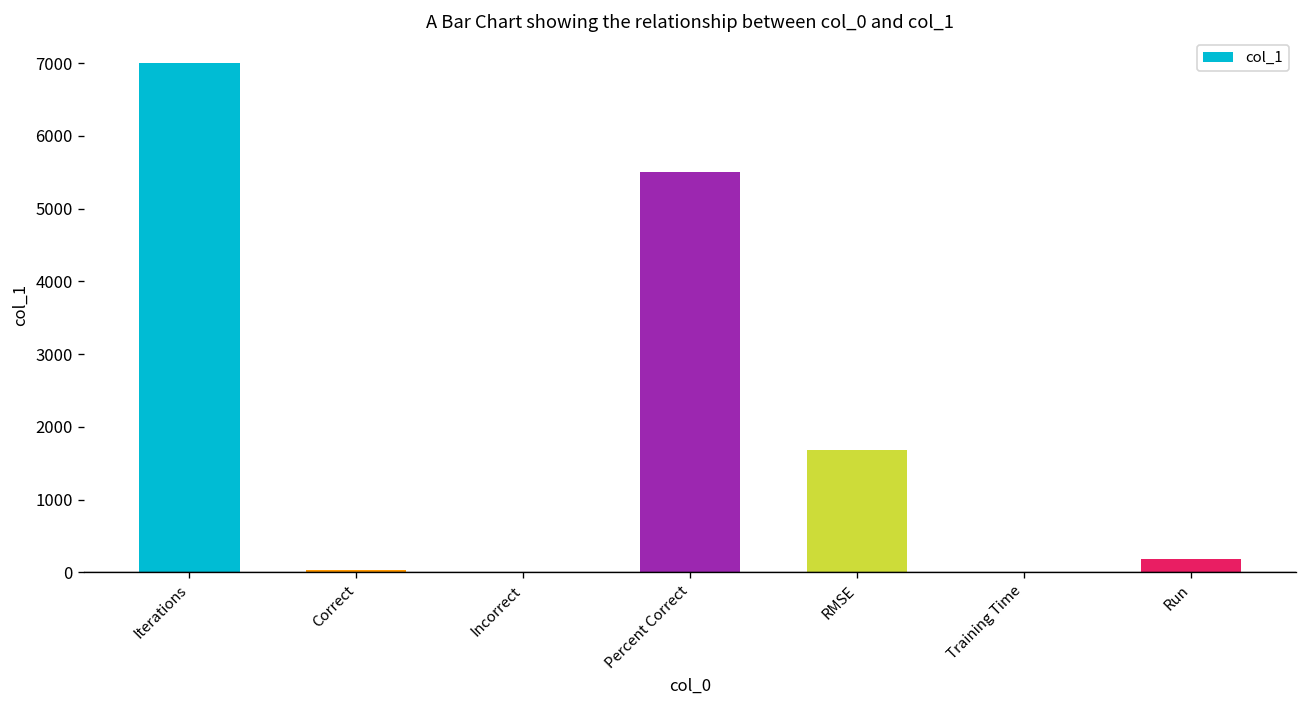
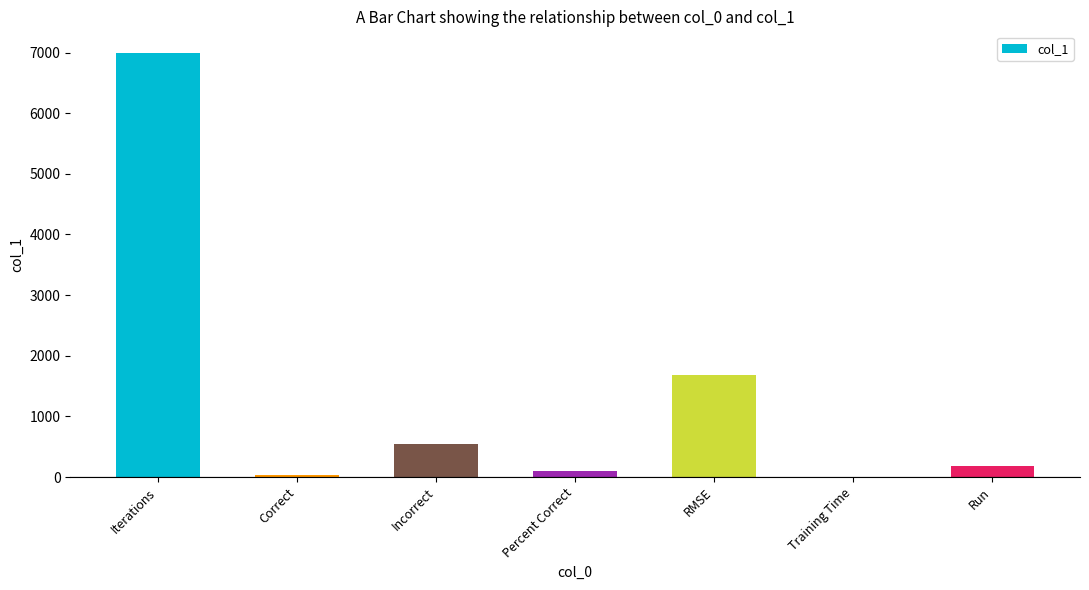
Incorrect: 0 -> 500
Percent Correct: 5500 -> 100
